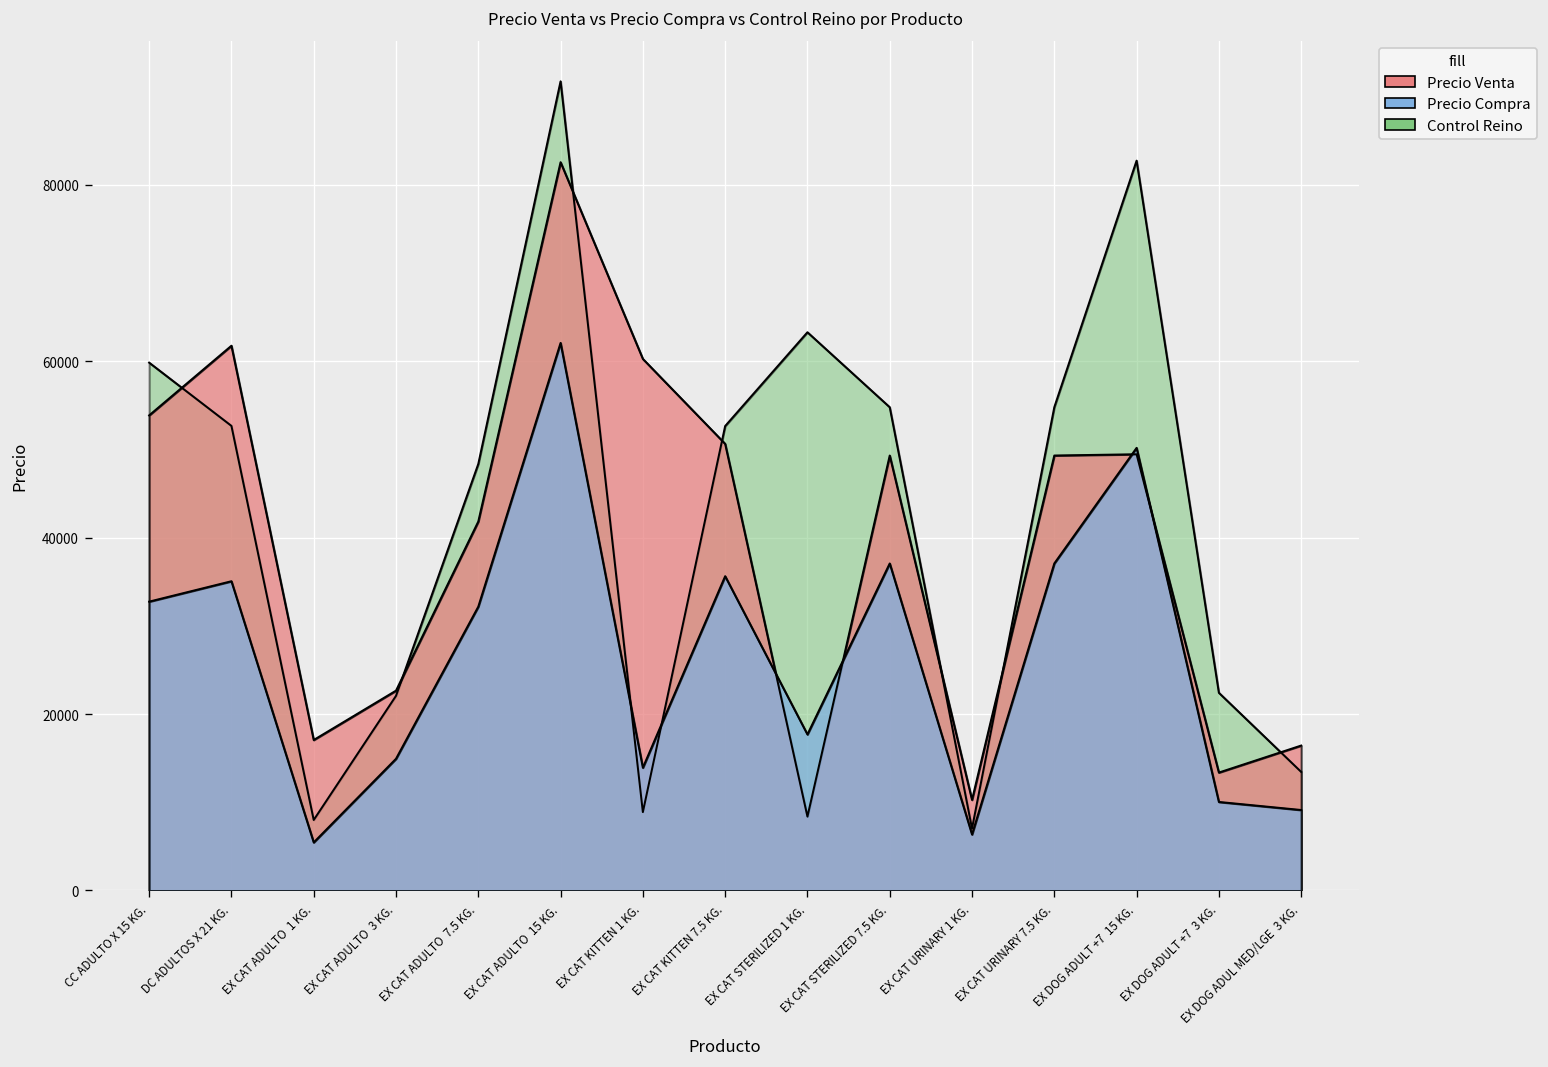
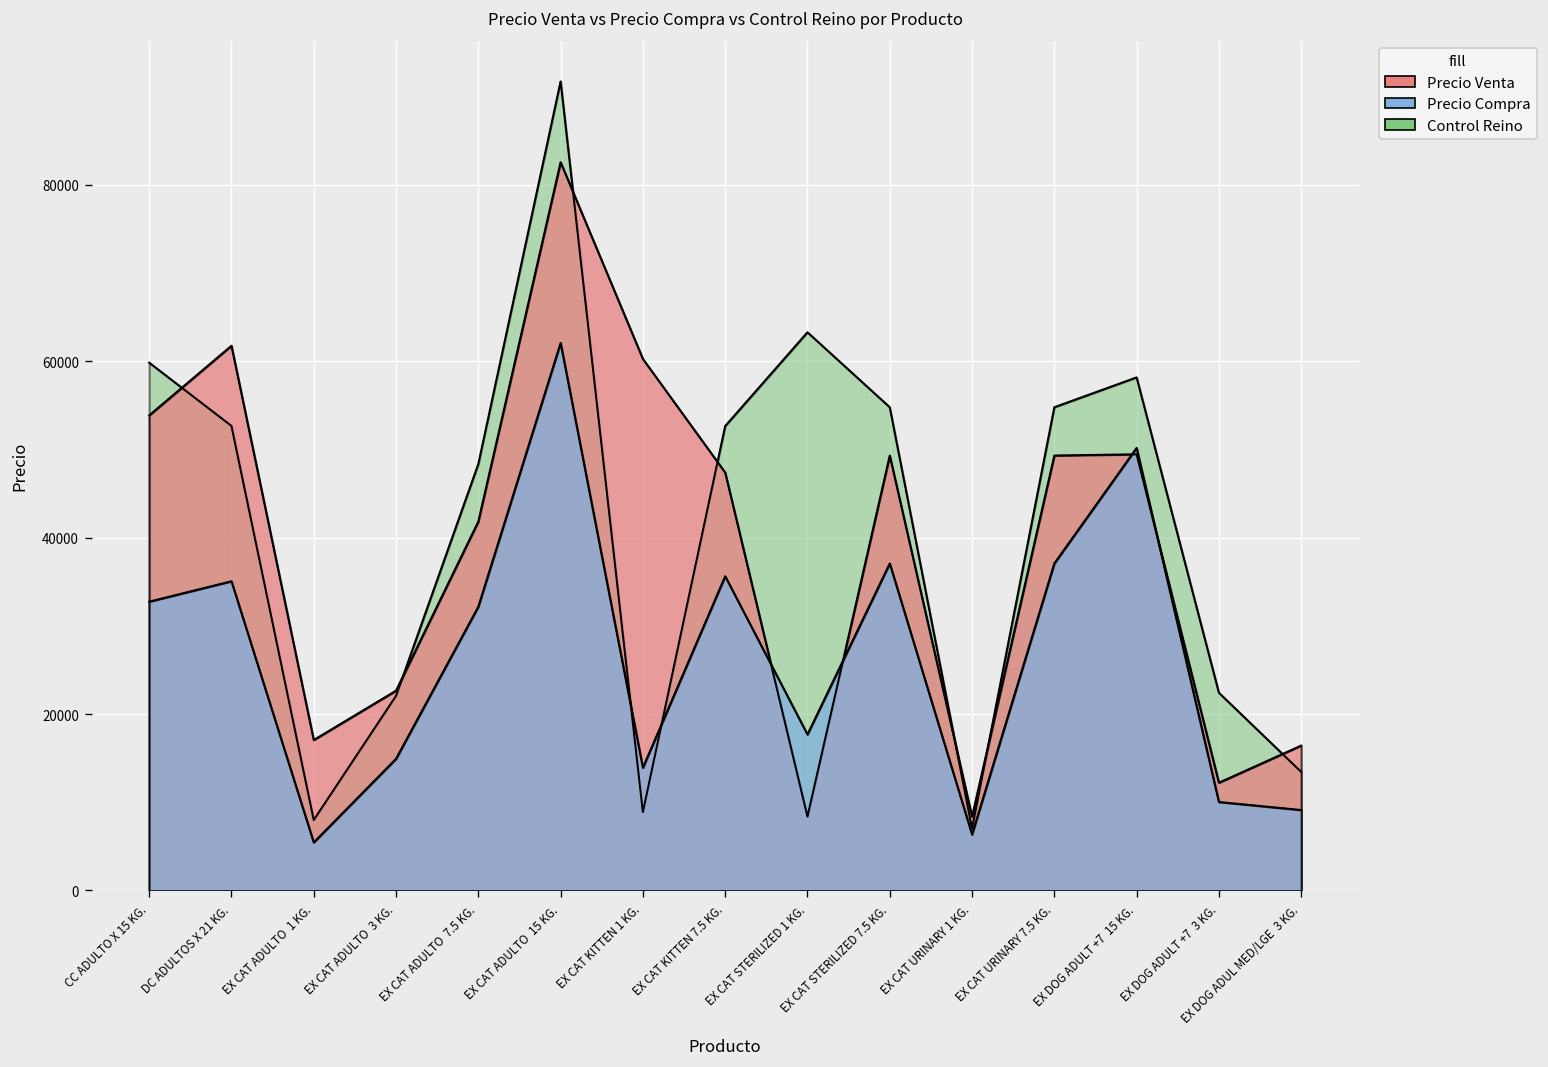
Precio Venta, EX CAT KITTEN 7.5 KG.: 51000 -> 47000
Precio Venta, EX CAT URINARY 1 KG.: 10000 -> 8000
Control Reino, EX DOG ADULT +7 15 KG.: 83000 -> 58000
Precio Venta, EX DOG ADULT +7 3 KG.: 13000 -> 12000
